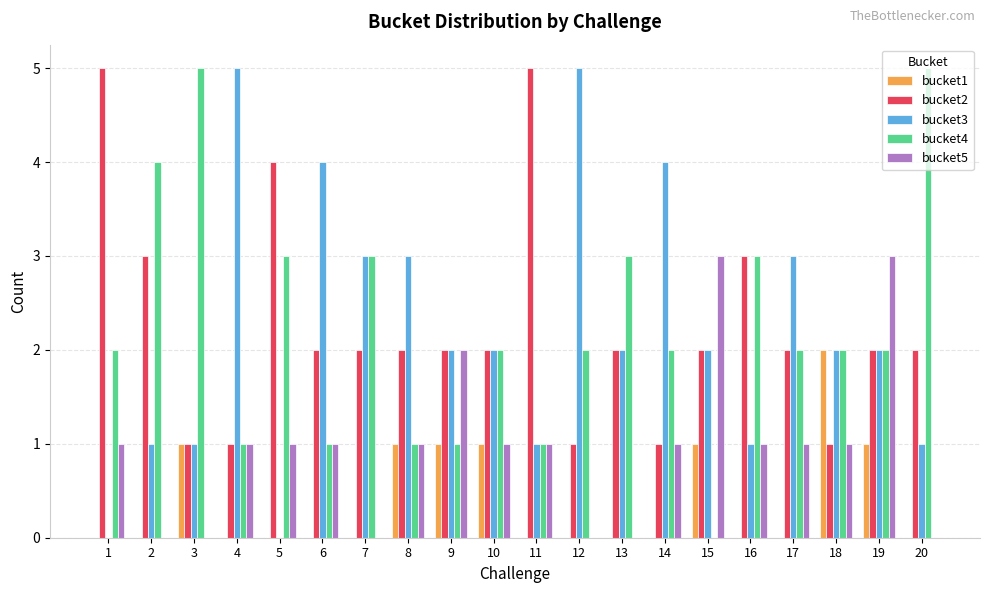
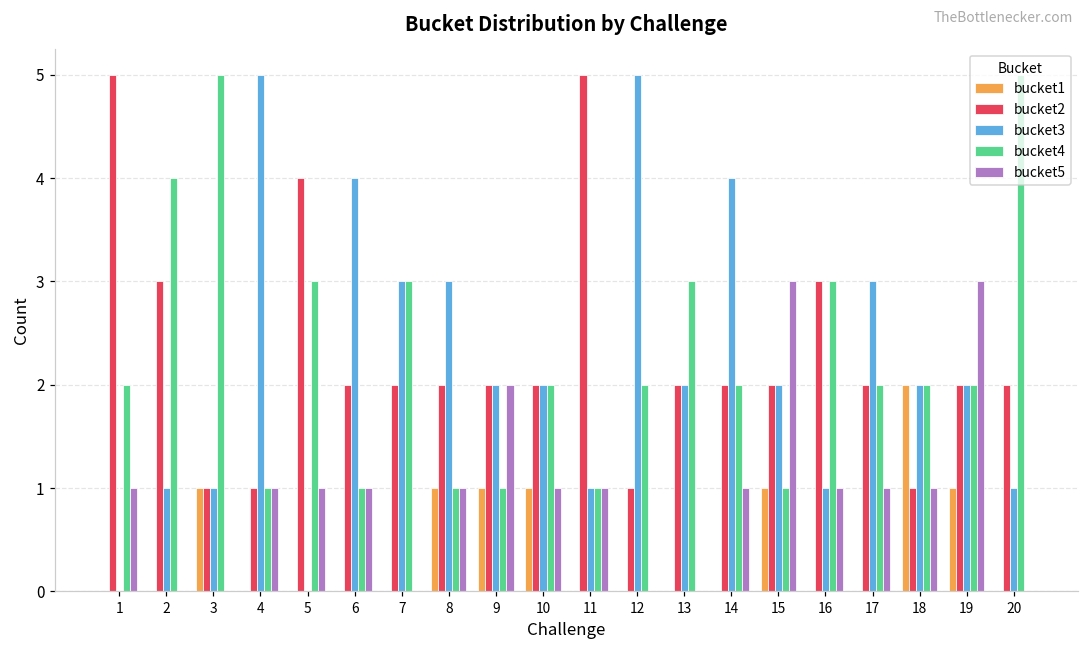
bucket2, 14: 1 -> 2
bucket4, 15: 0 -> 1
